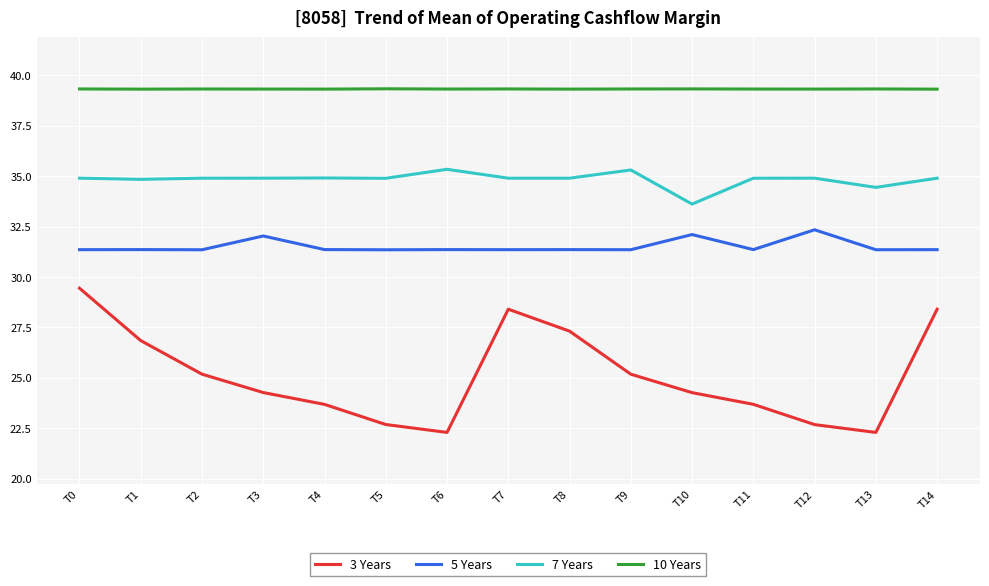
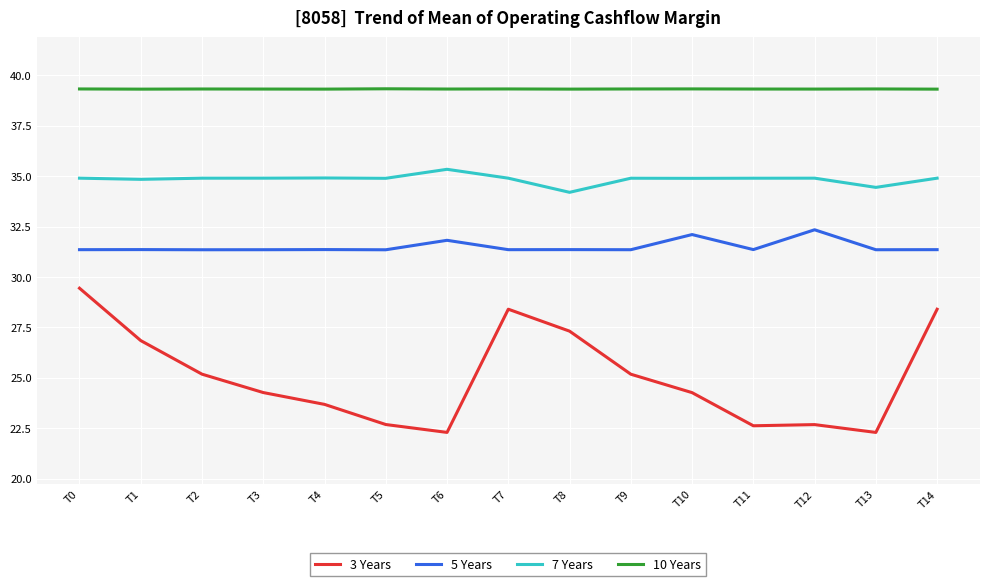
5 Years, T3: 32.0 -> 31.4
5 Years, T6: 31.4 -> 31.8
7 Years, T8: 34.9 -> 34.2
7 Years, T9: 35.3 -> 34.9
7 Years, T10: 33.6 -> 34.9
3 Years, T11: 23.7 -> 22.6
